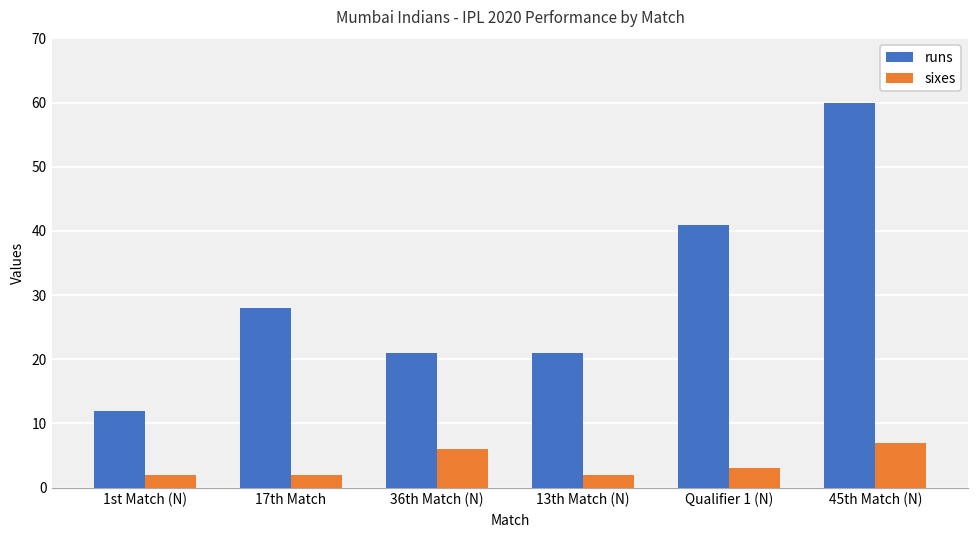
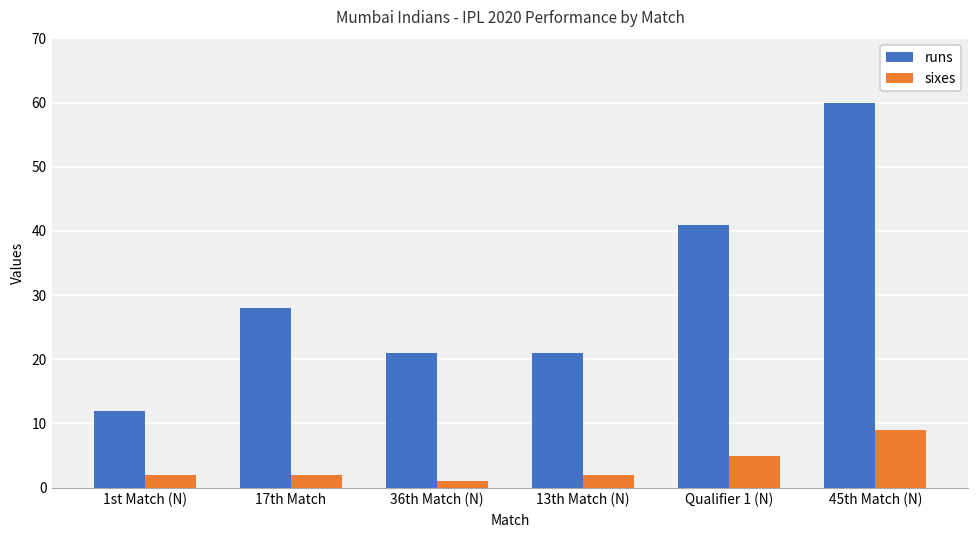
sixes, 36th Match (N): 6 -> 1
sixes, Qualifier 1 (N): 3 -> 5
sixes, 45th Match (N): 7 -> 9
